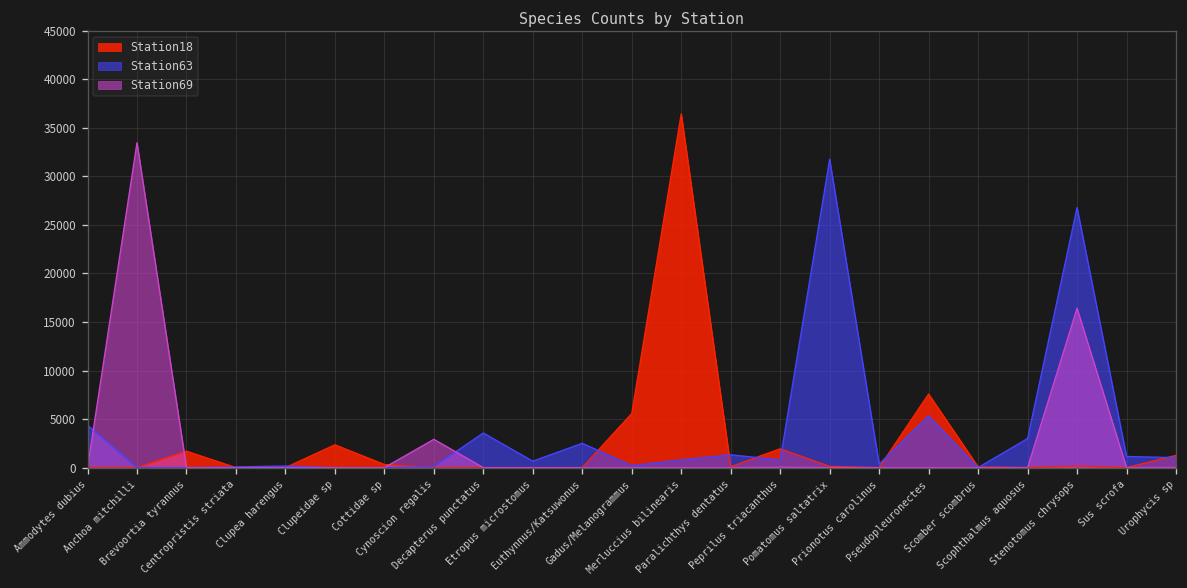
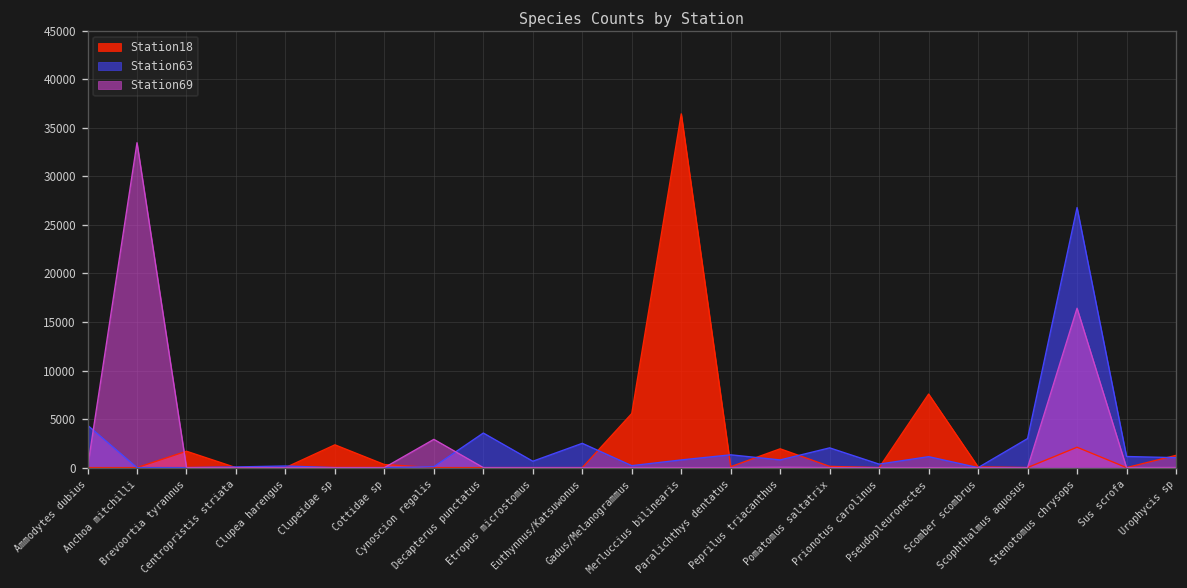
Station63, Pomatomus saltatrix: 32000 -> 2000
Station63, Pseudopleuronectes: 5000 -> 1000
Station18, Stenotomus chrysops: 0 -> 2000
